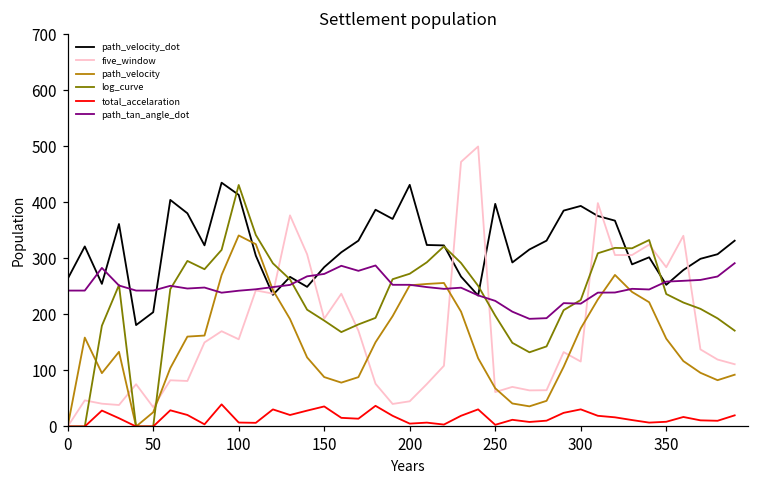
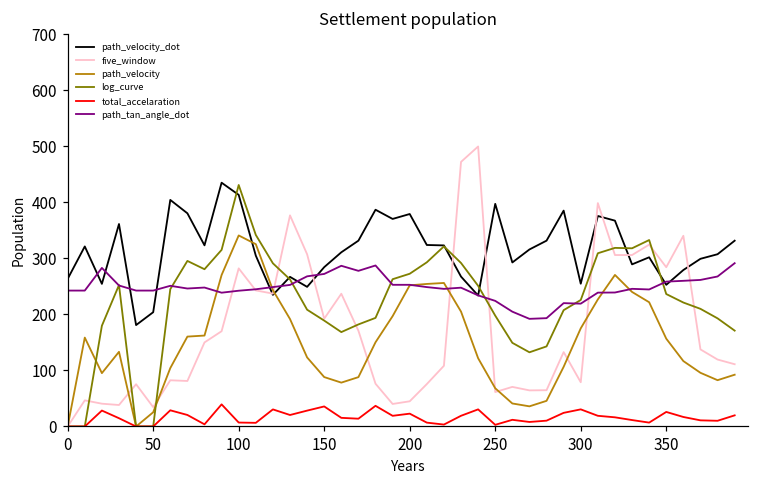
five_window, 100: 160 -> 280
path_velocity_dot, 200: 430 -> 380
total_accelaration, 200: 10 -> 20
path_velocity_dot, 300: 390 -> 250
five_window, 300: 120 -> 80
total_accelaration, 350: 10 -> 30
